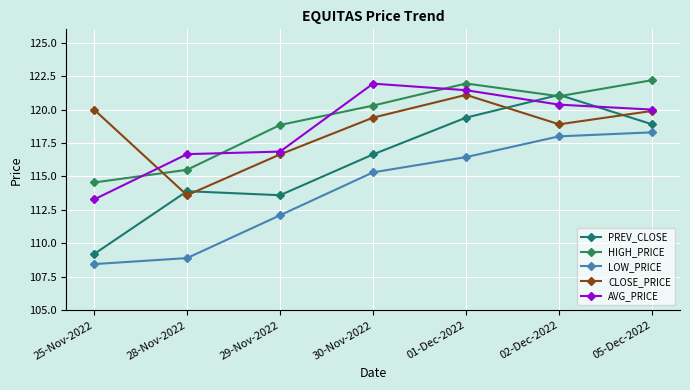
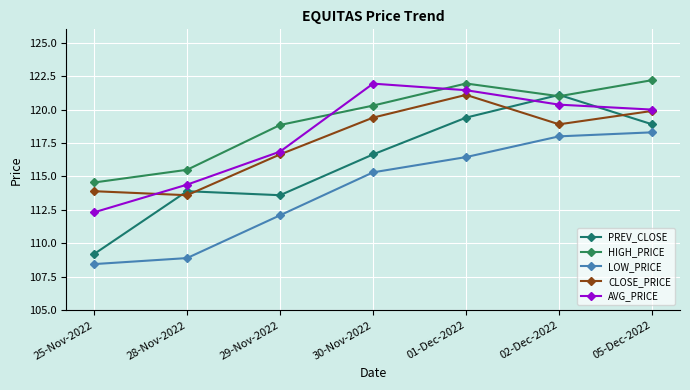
CLOSE_PRICE, 25-Nov-2022: 120.0 -> 113.9
AVG_PRICE, 25-Nov-2022: 113.3 -> 112.3
AVG_PRICE, 28-Nov-2022: 116.7 -> 114.4
